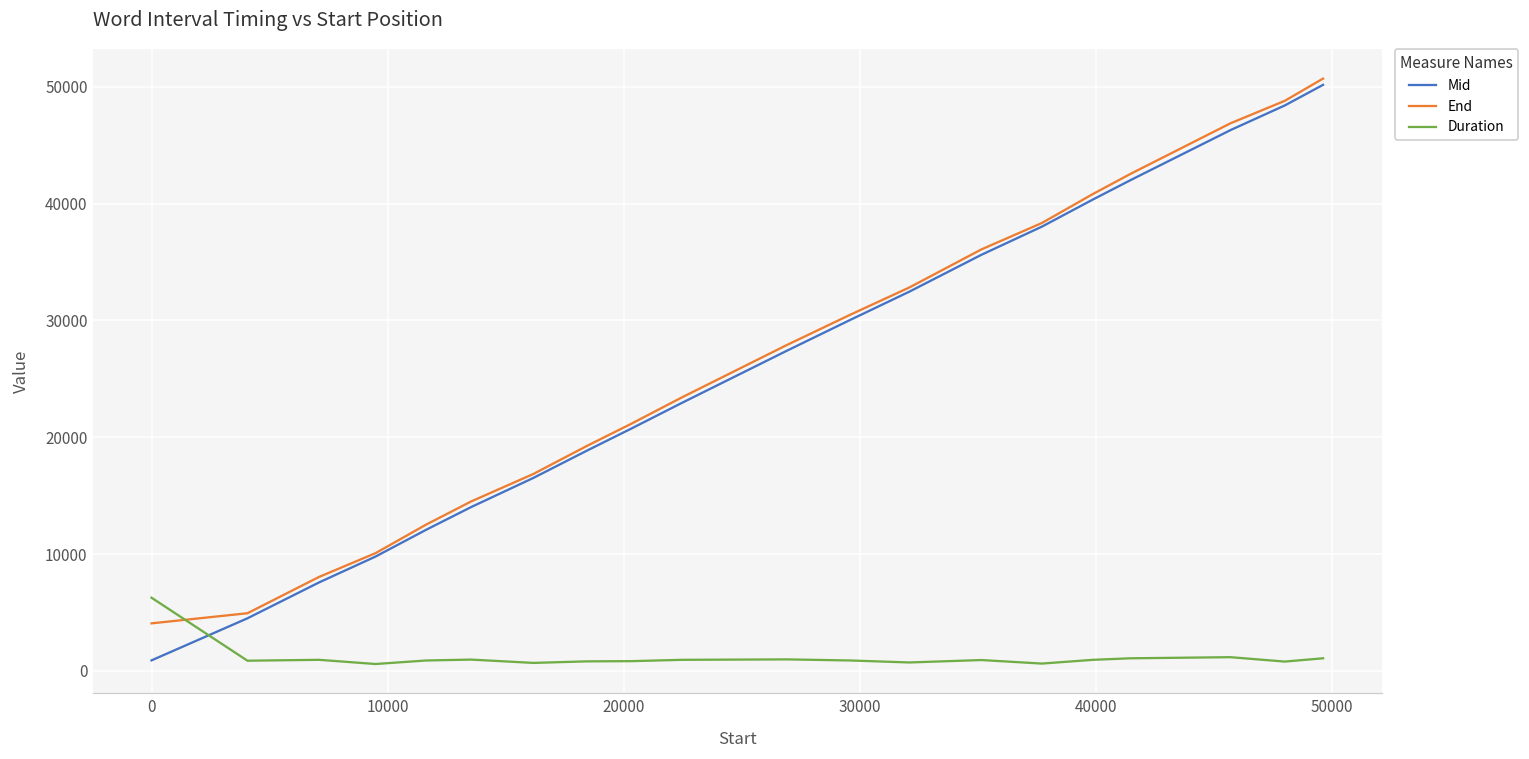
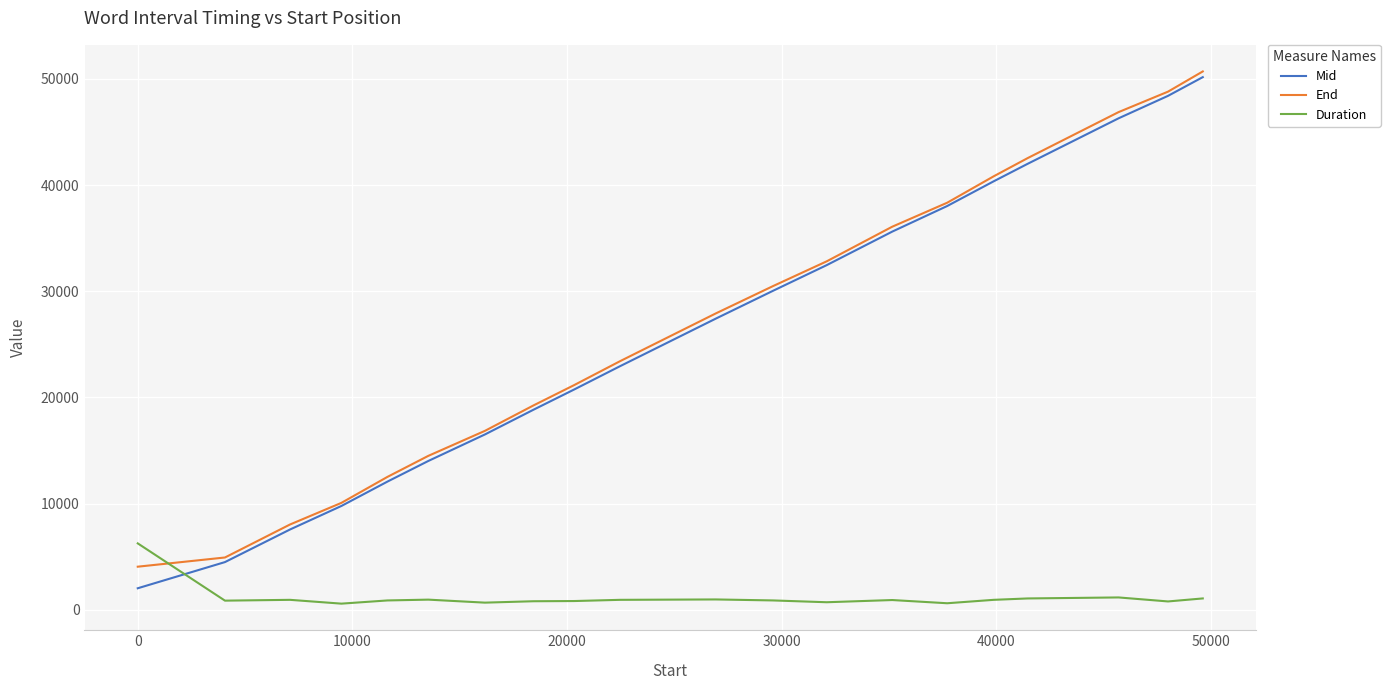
Mid, 0: 900 -> 2000
